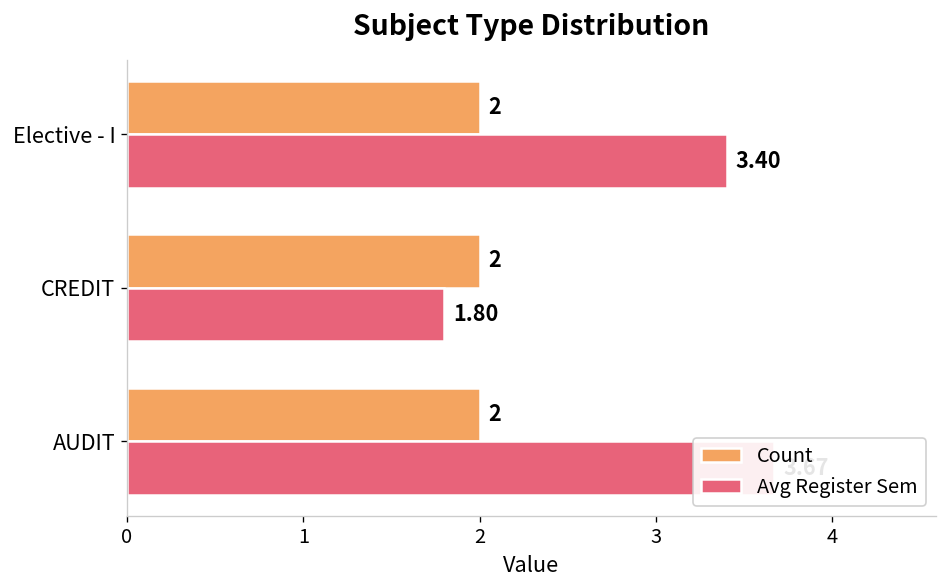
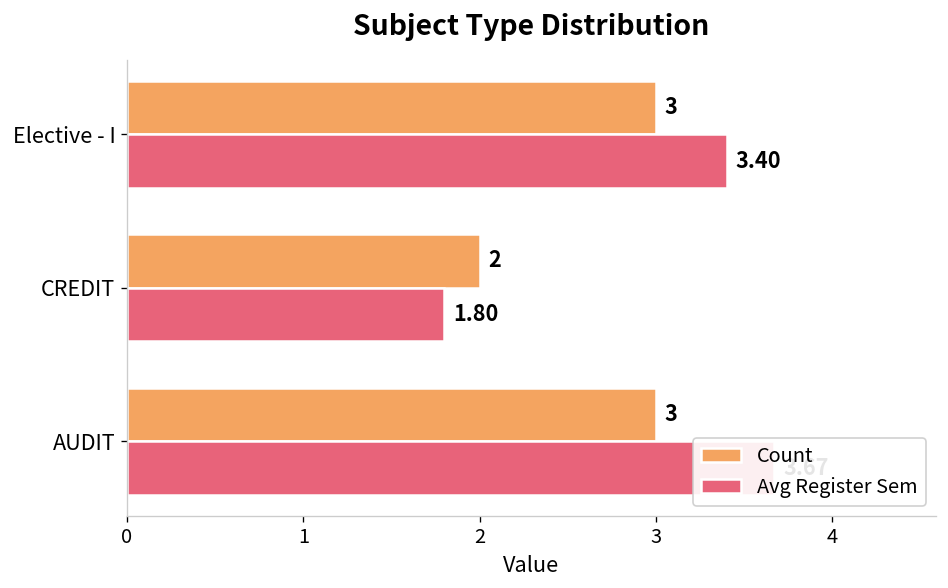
Count, Elective - I: 2 -> 3
Count, AUDIT: 2 -> 3
